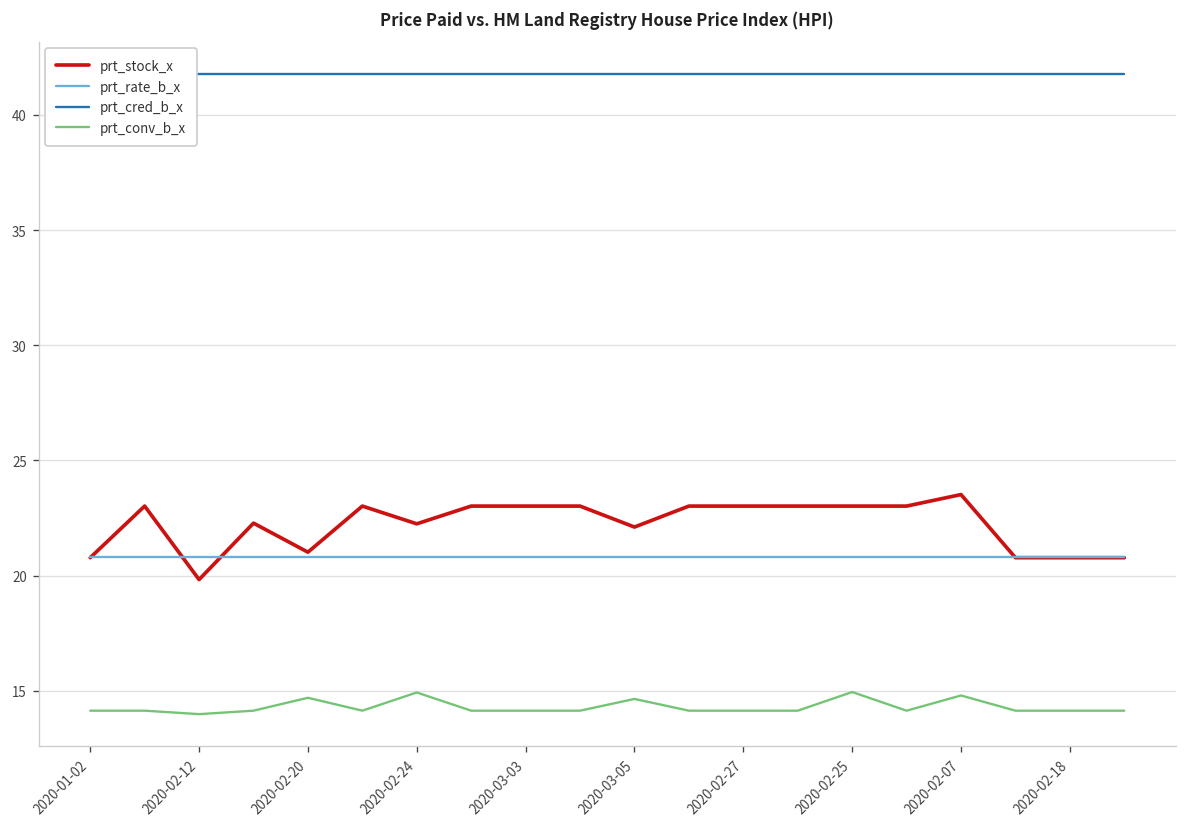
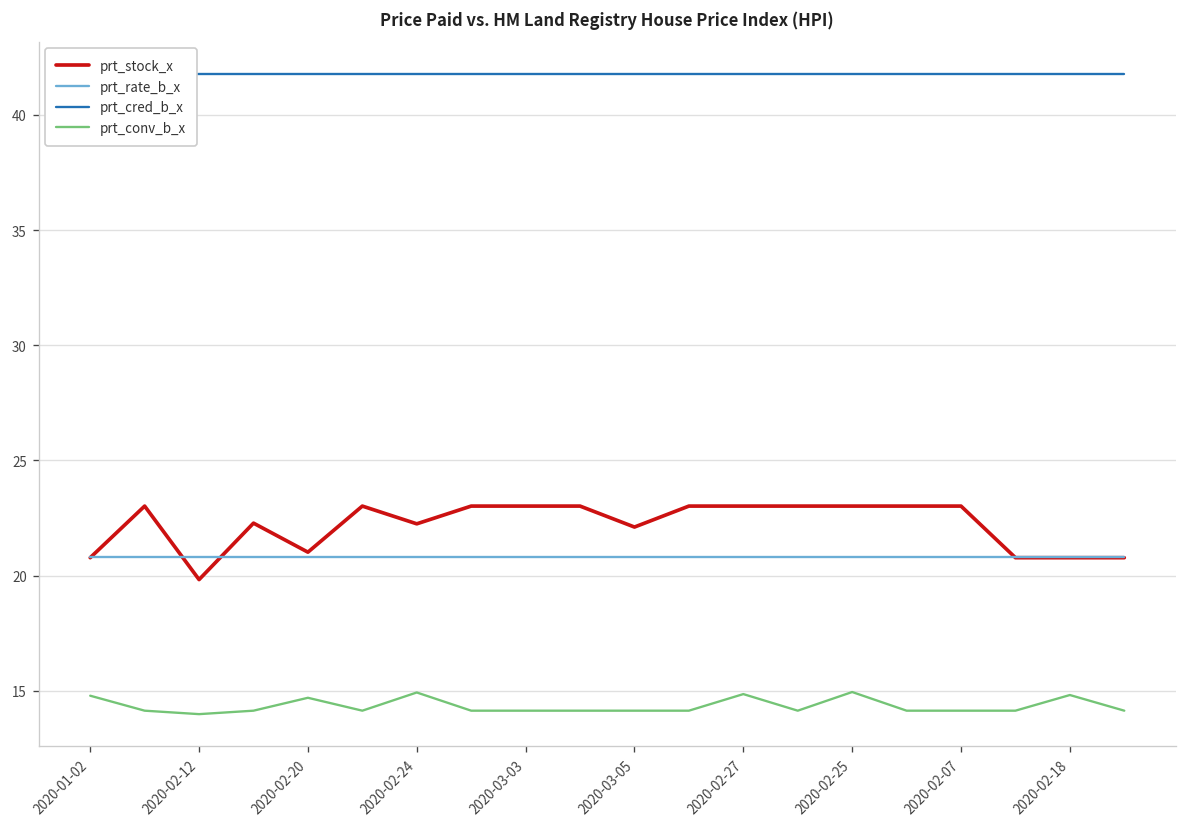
prt_conv_b_x, 2020-01-02: 14.1 -> 14.8
prt_conv_b_x, 2020-03-05: 14.7 -> 14.1
prt_conv_b_x, 2020-02-27: 14.1 -> 14.9
prt_stock_x, 2020-02-07: 23.5 -> 23.0
prt_conv_b_x, 2020-02-07: 14.8 -> 14.1
prt_conv_b_x, 2020-02-18: 14.1 -> 14.8
